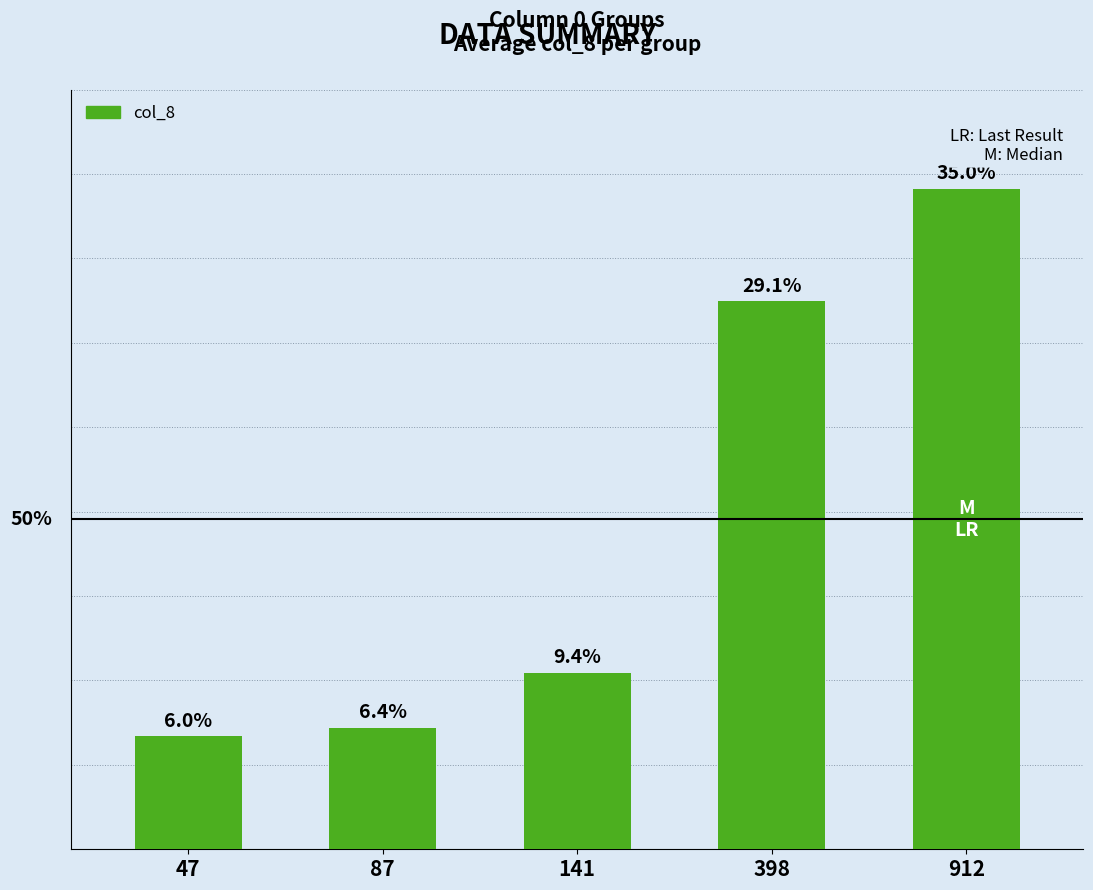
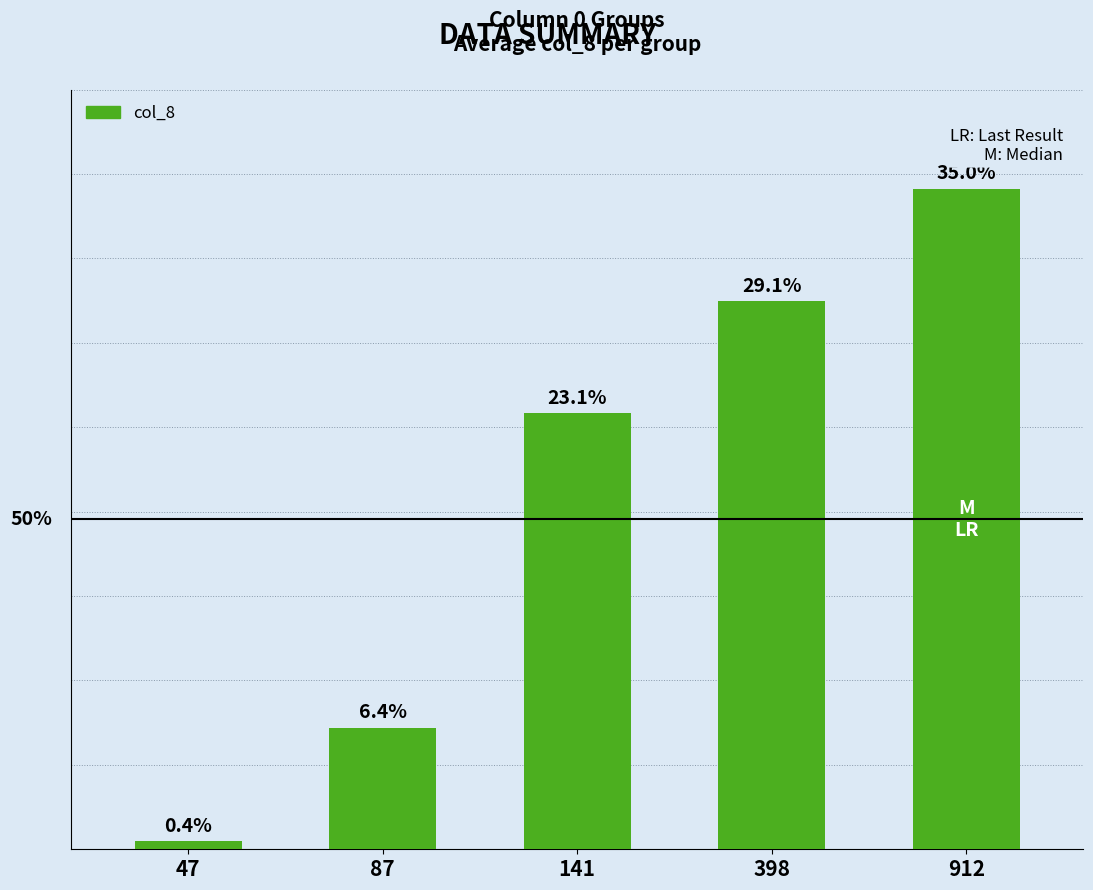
47: 6.0% -> 0.4%
141: 9.4% -> 23.1%
